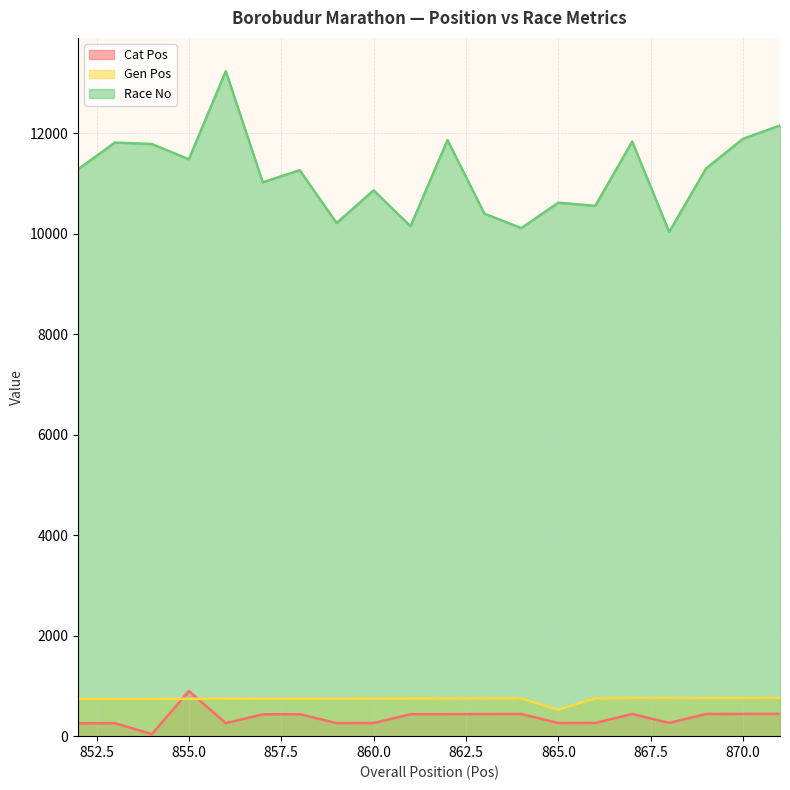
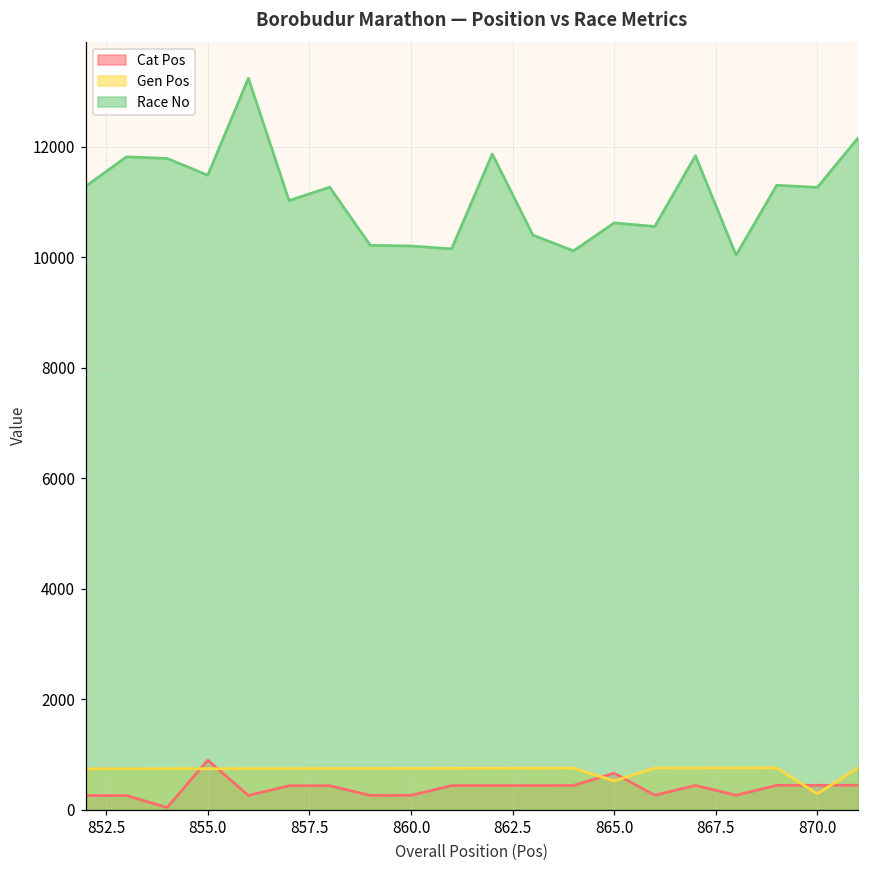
Race No, 860.0: 10900 -> 10200
Cat Pos, 865.0: 300 -> 700
Gen Pos, 870.0: 800 -> 300
Race No, 870.0: 11900 -> 11300
